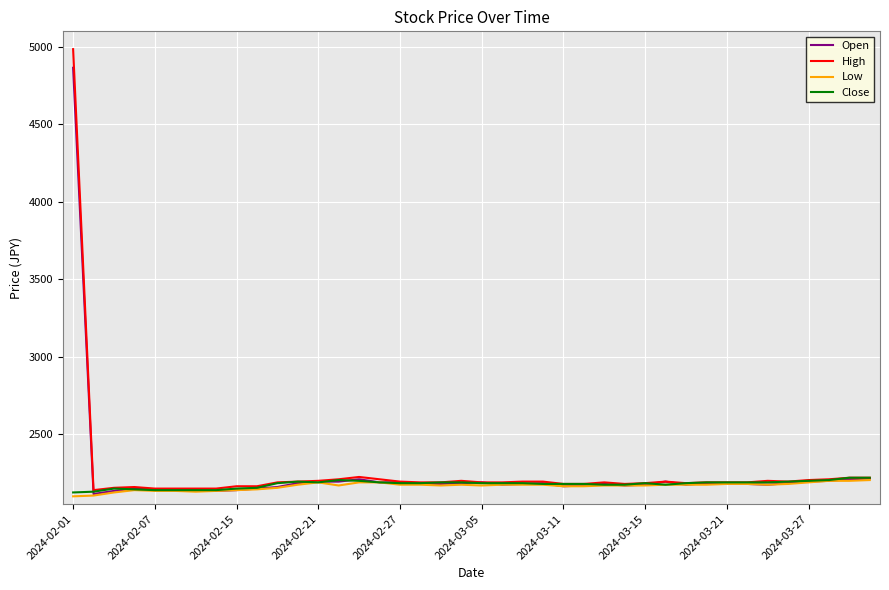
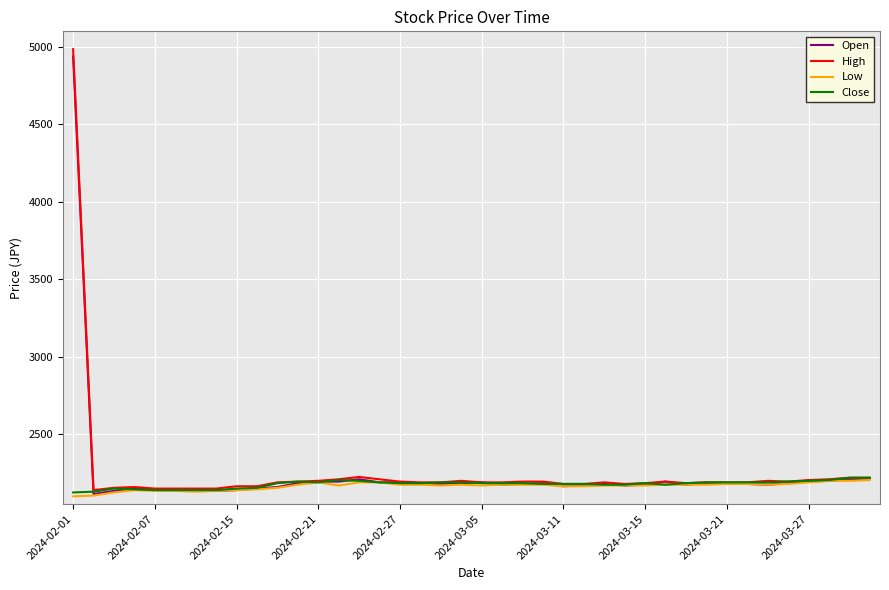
Open, 2024-02-01: 4870 -> 4940
